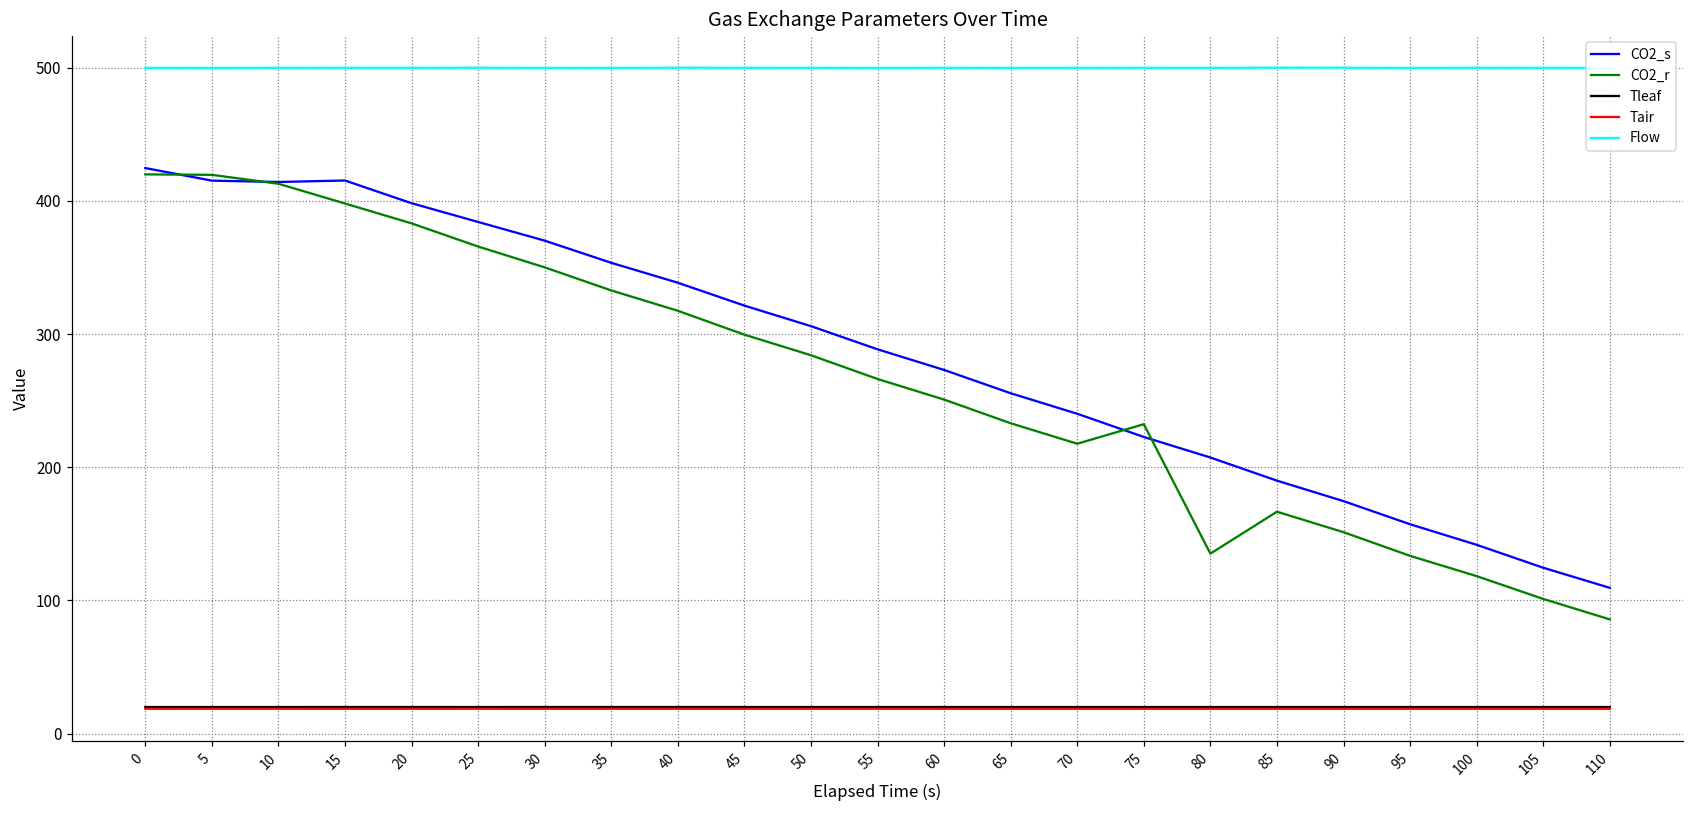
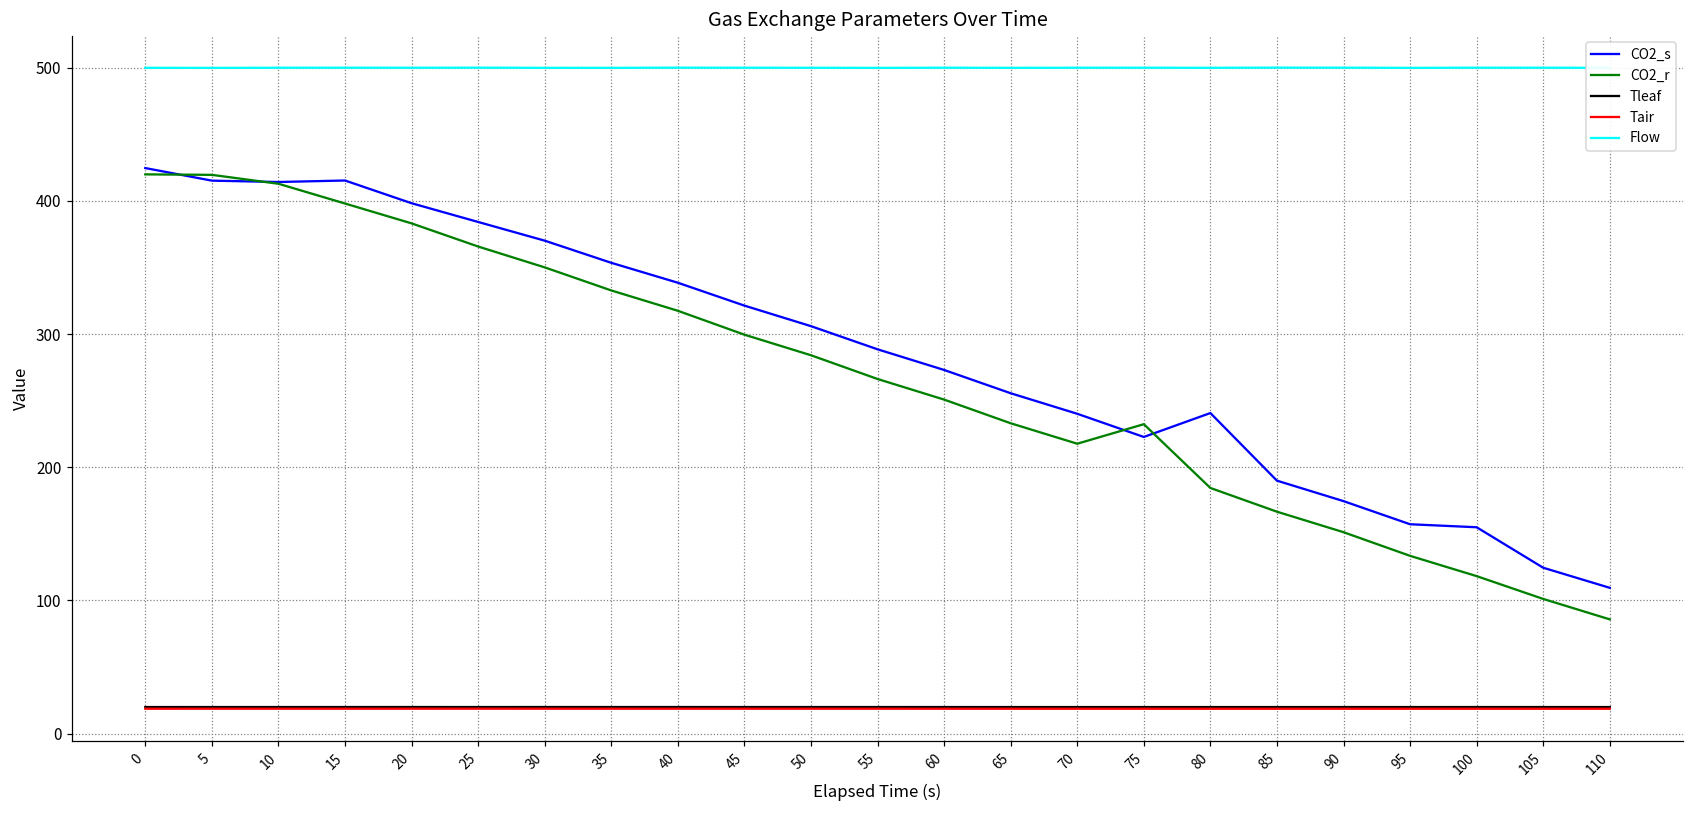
CO2_s, 80: 207 -> 241
CO2_r, 80: 135 -> 184
CO2_s, 100: 142 -> 155
